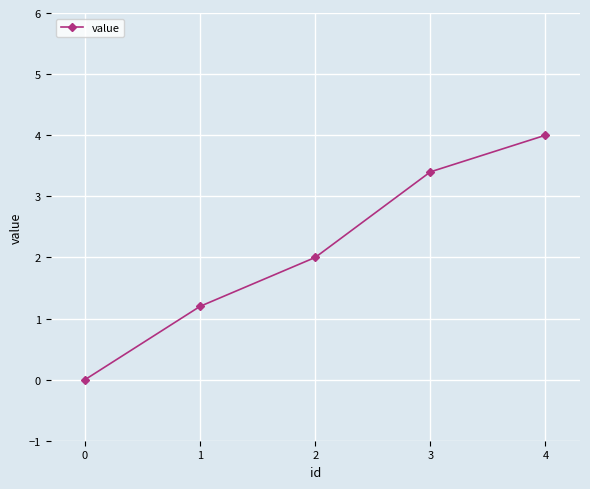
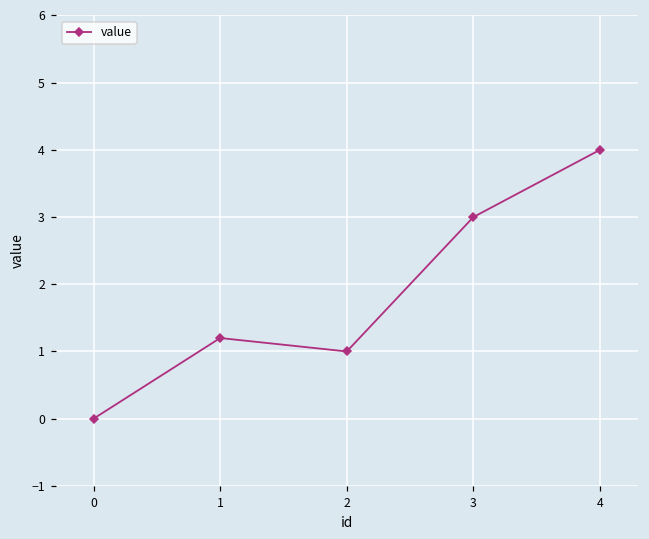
2: 2 -> 1
3: 3.4 -> 3.0
